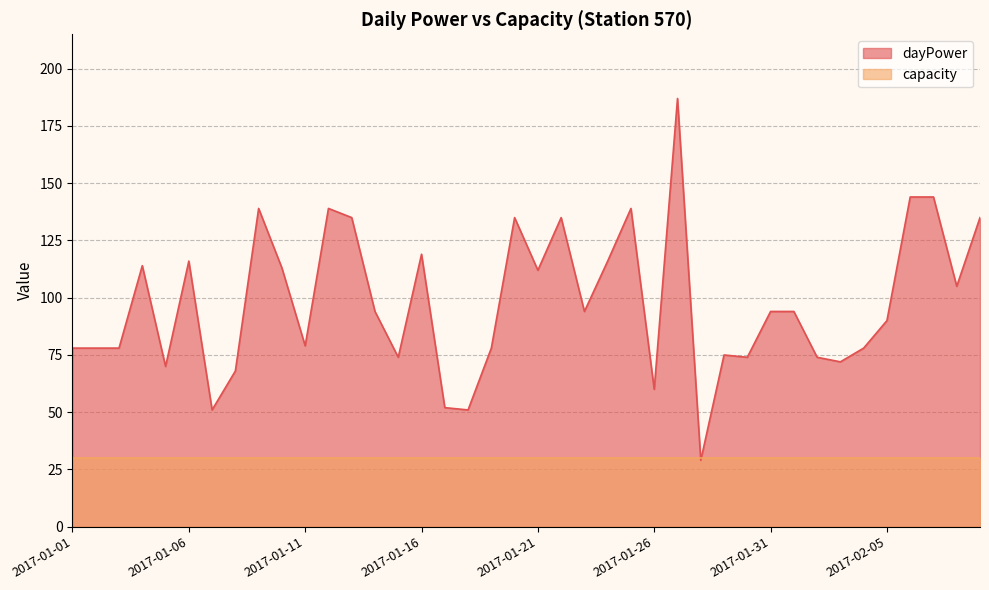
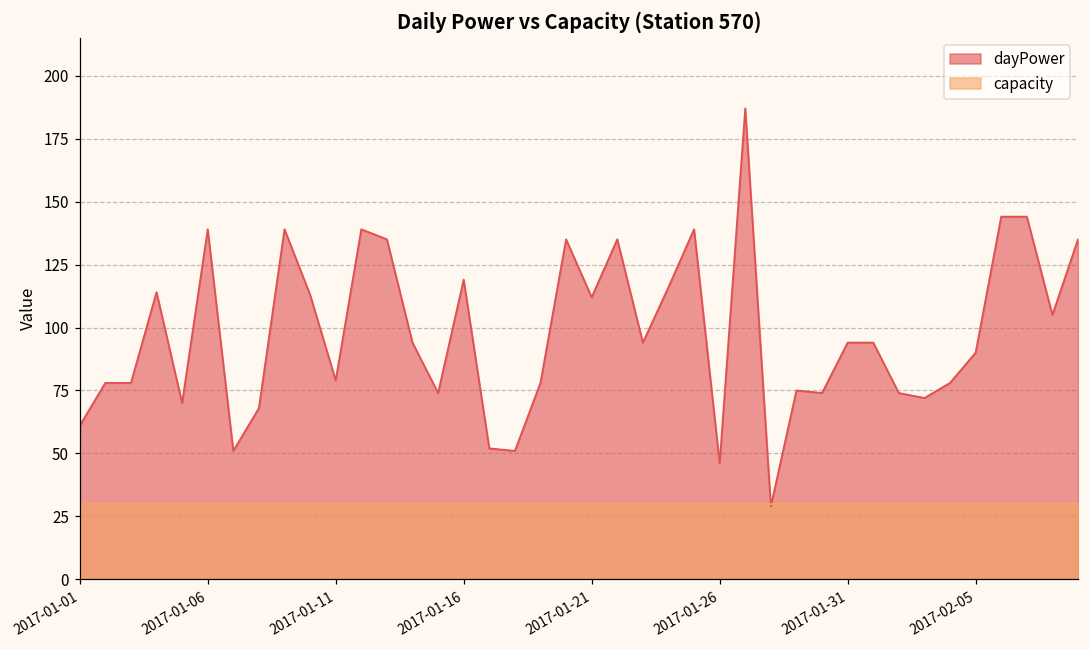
dayPower, 2017-01-01: 78 -> 61
dayPower, 2017-01-06: 116 -> 139
dayPower, 2017-01-26: 60 -> 46
